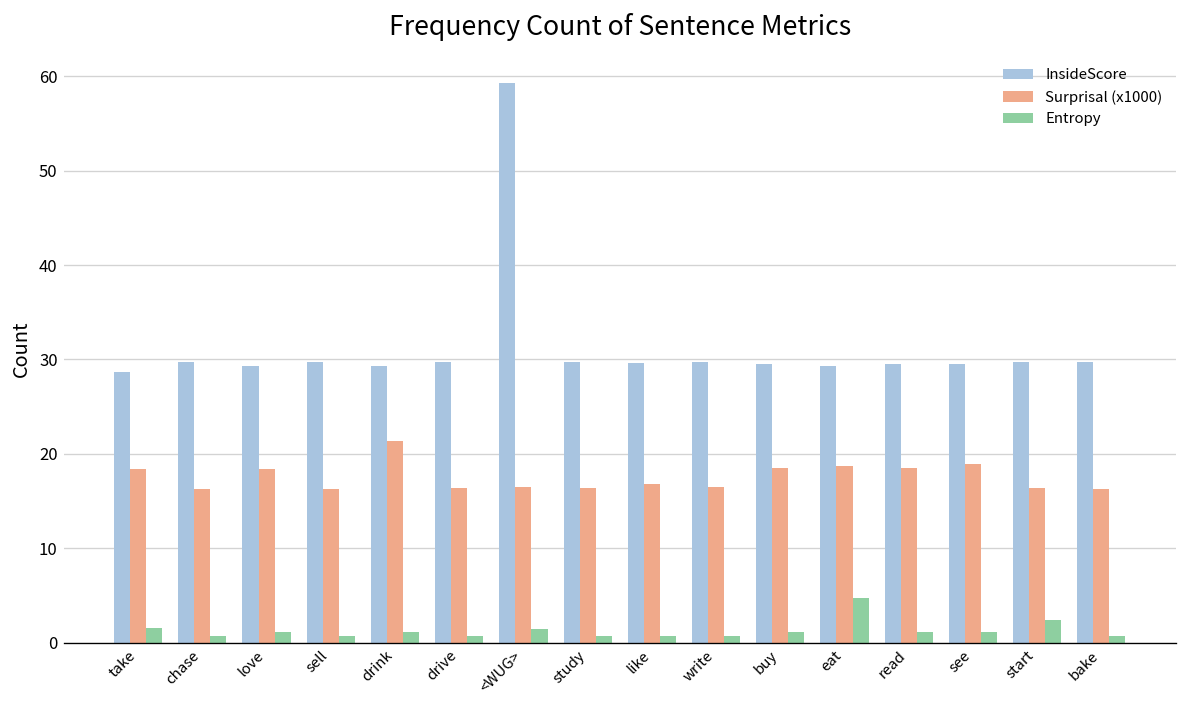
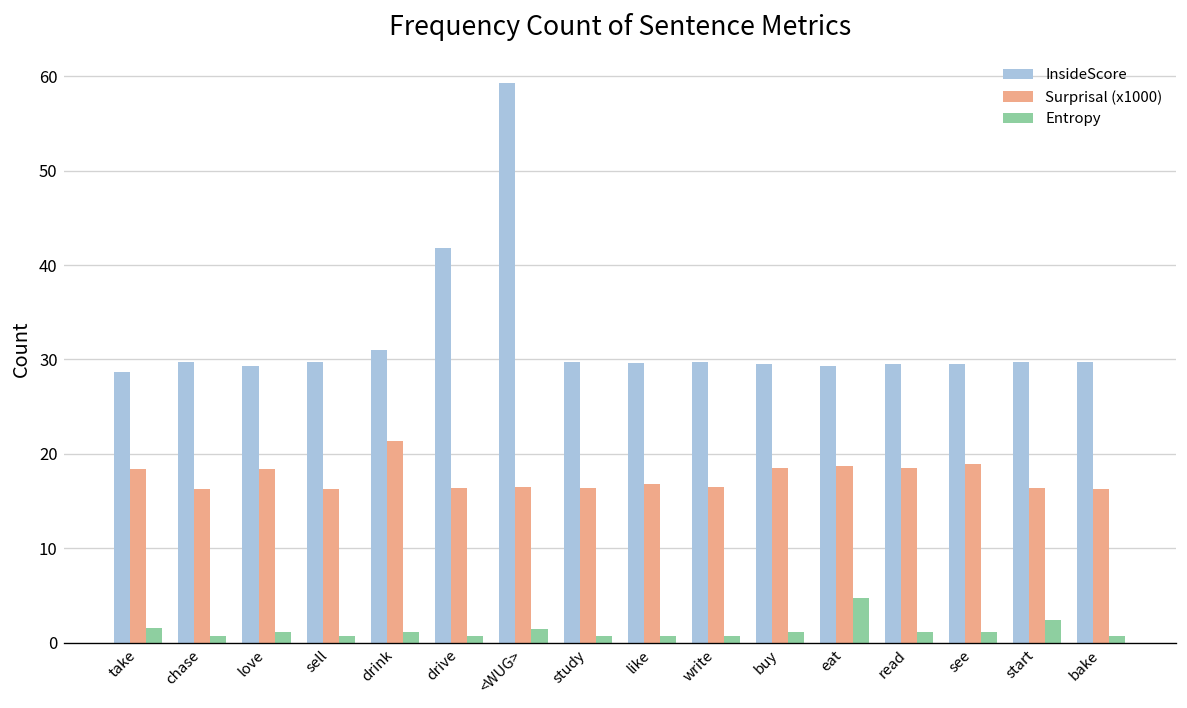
InsideScore, drink: 29 -> 31
InsideScore, drive: 30 -> 42
